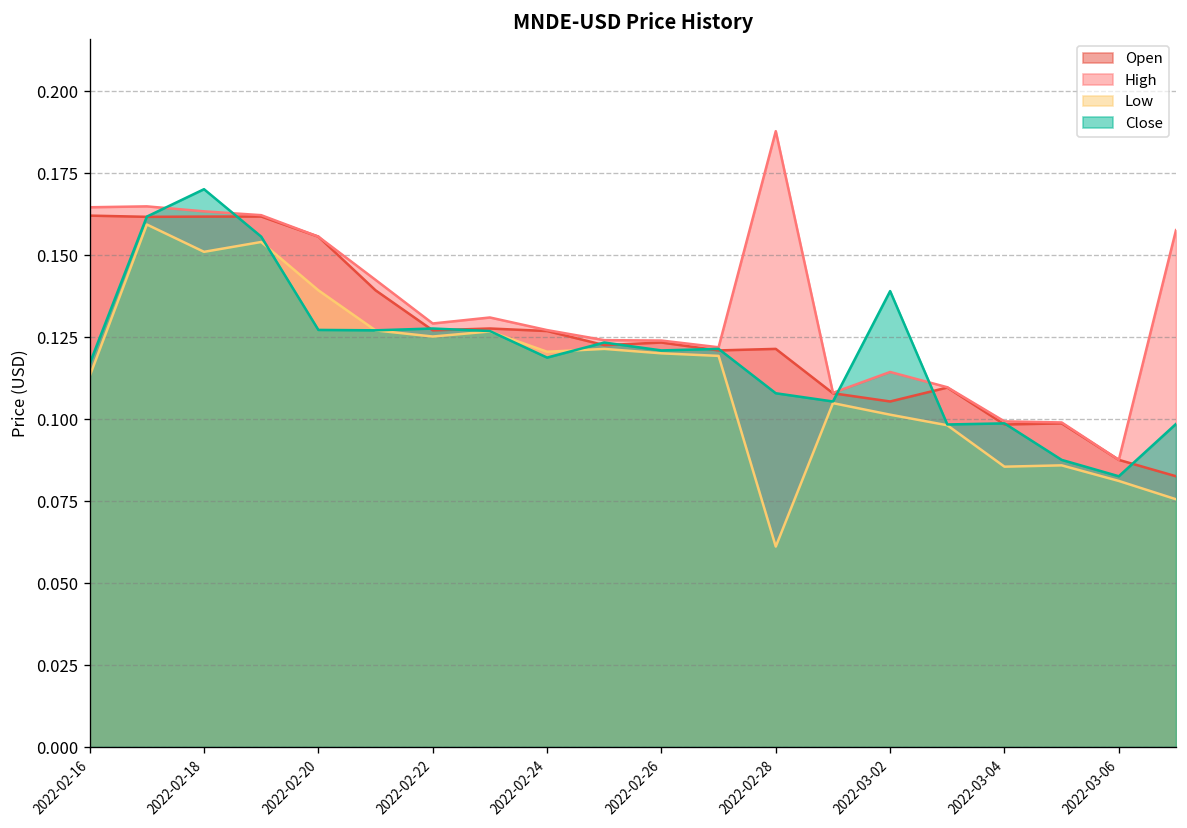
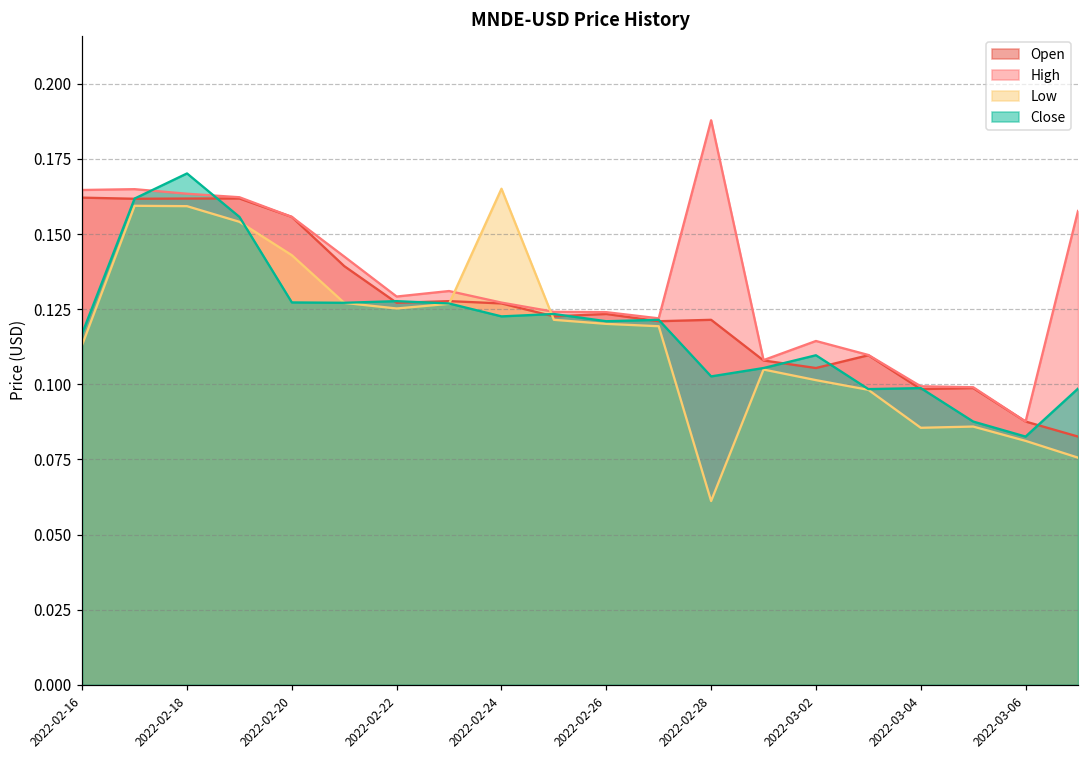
Low, 2022-02-18: 0.151 -> 0.159
Low, 2022-02-20: 0.139 -> 0.143
Low, 2022-02-24: 0.121 -> 0.165
Close, 2022-02-24: 0.119 -> 0.123
Close, 2022-02-28: 0.108 -> 0.103
Close, 2022-03-02: 0.139 -> 0.110
